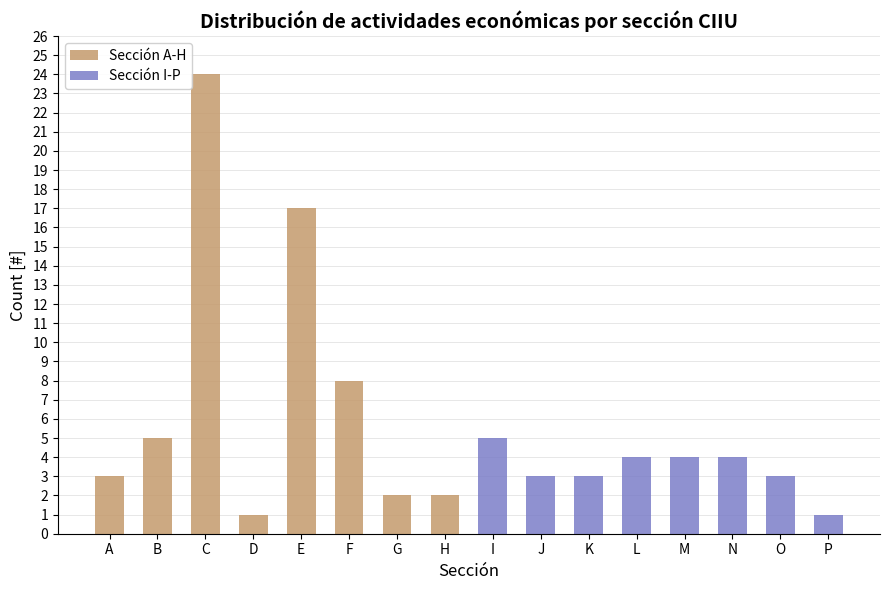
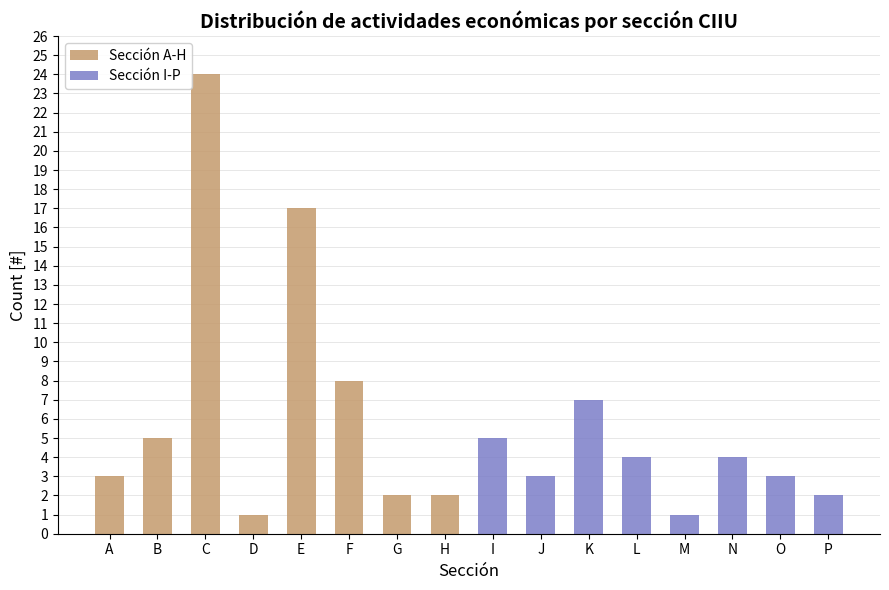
Sección I-P, K: 3 -> 7
Sección I-P, M: 4 -> 1
Sección I-P, P: 1 -> 2
